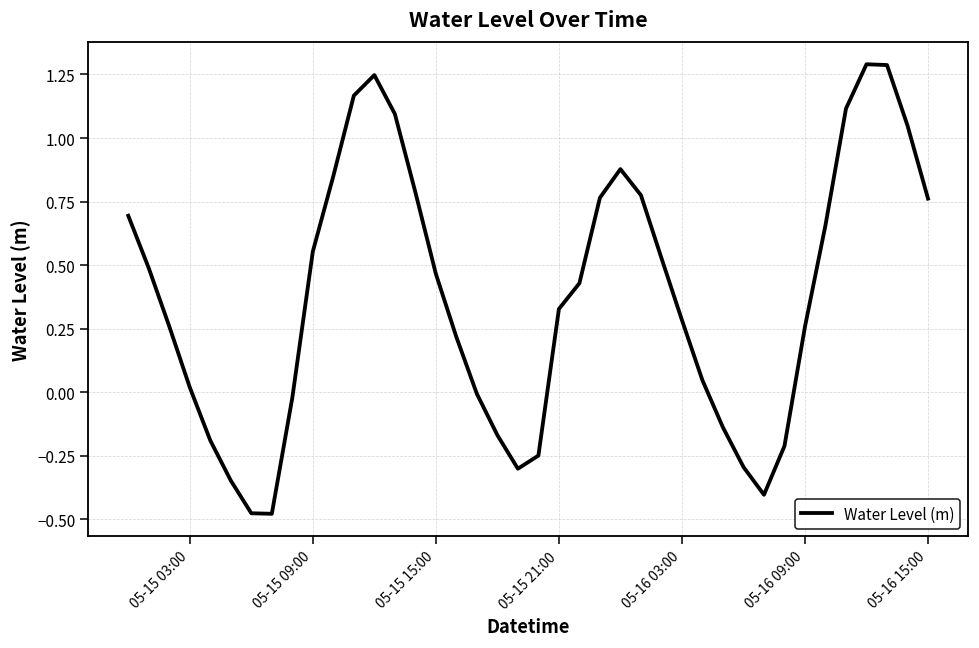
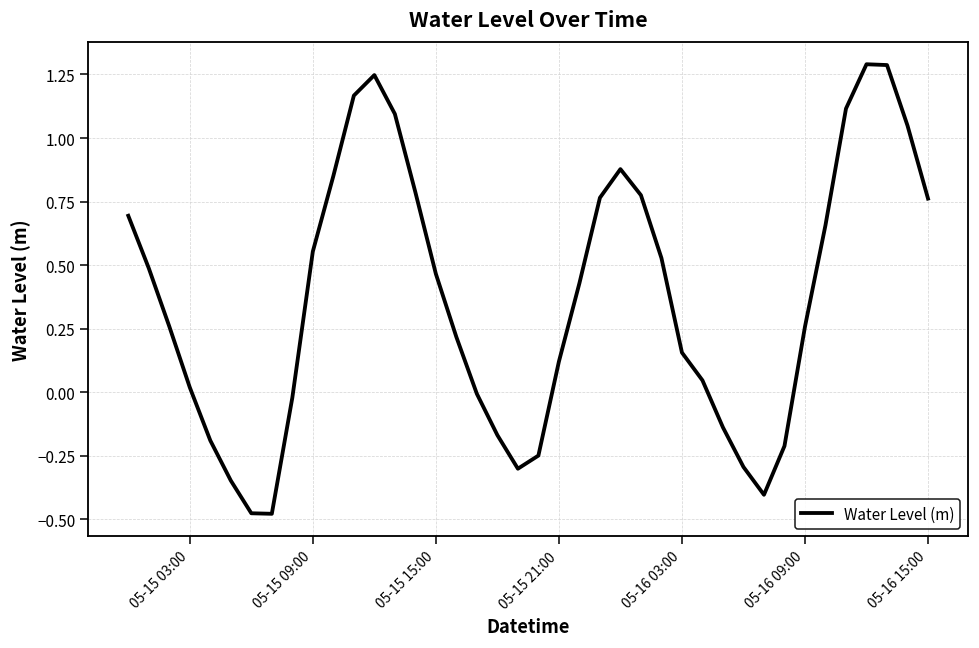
05-15 21:00: 0.33 -> 0.12
05-16 03:00: 0.28 -> 0.16
